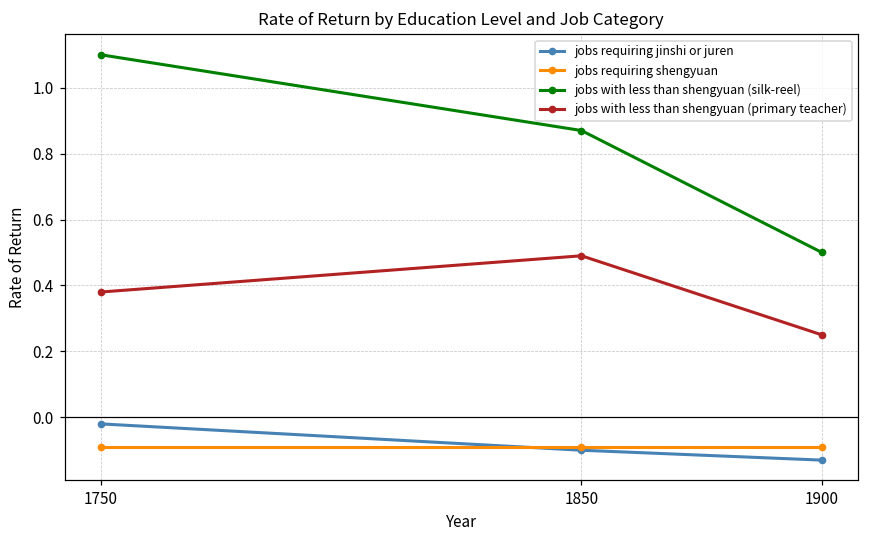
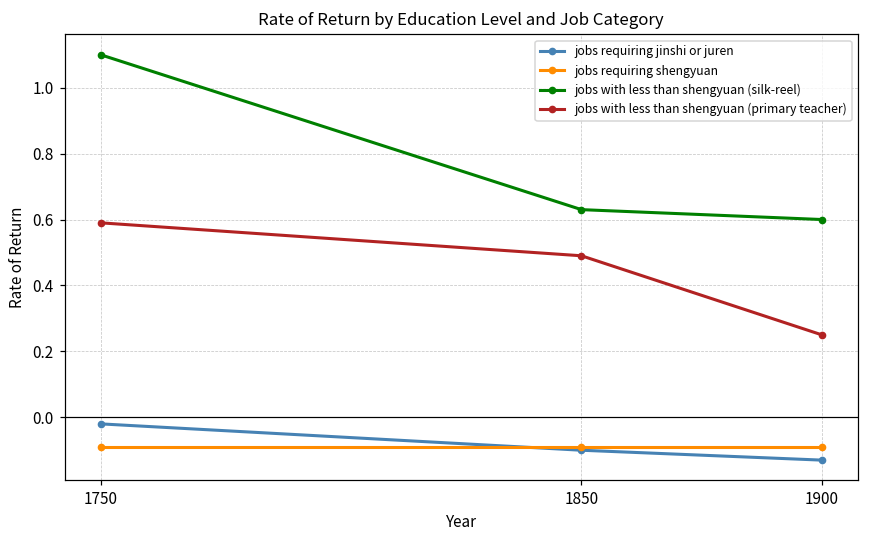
jobs with less than shengyuan (primary teacher), 1750: 0.38 -> 0.59
jobs with less than shengyuan (silk-reel), 1850: 0.87 -> 0.63
jobs with less than shengyuan (silk-reel), 1900: 0.5 -> 0.6
